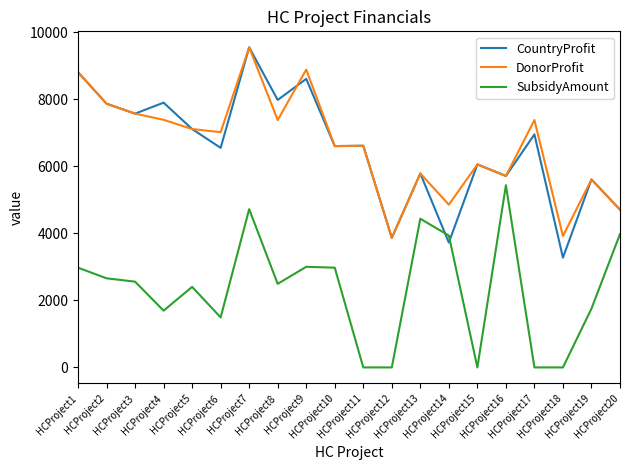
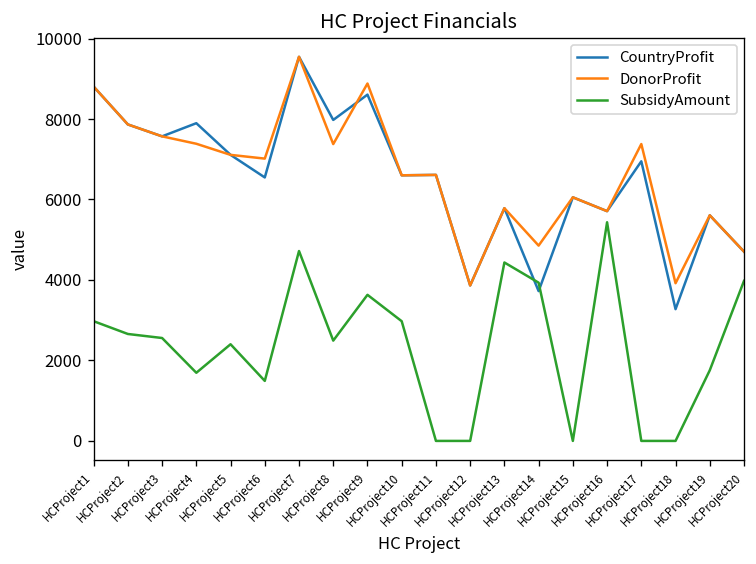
SubsidyAmount, HCProject9: 3000 -> 3600
